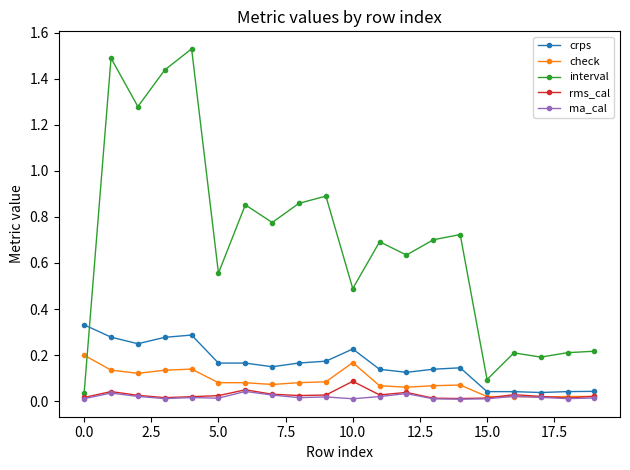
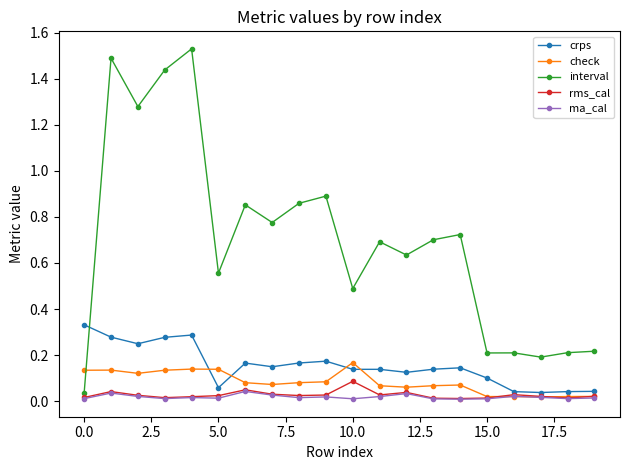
check, 0.0: 0.20 -> 0.13
crps, 5.0: 0.17 -> 0.06
check, 5.0: 0.08 -> 0.14
crps, 10.0: 0.23 -> 0.14
crps, 15.0: 0.04 -> 0.10
interval, 15.0: 0.09 -> 0.21
